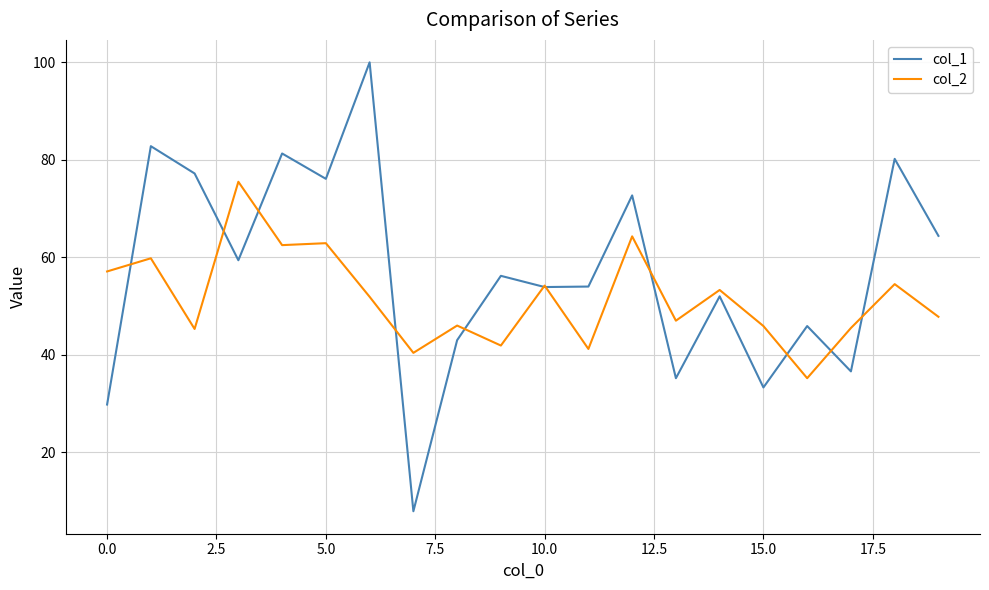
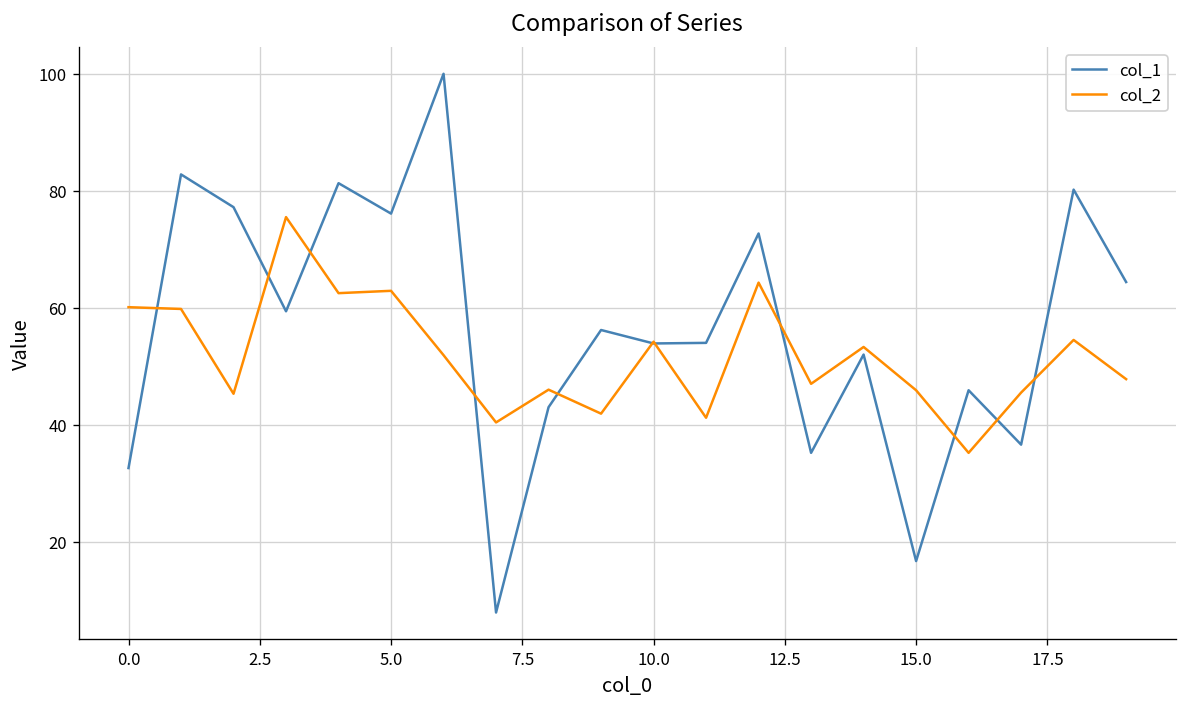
col_1, 0.0: 30 -> 33
col_2, 0.0: 57 -> 60
col_1, 15.0: 33 -> 17
